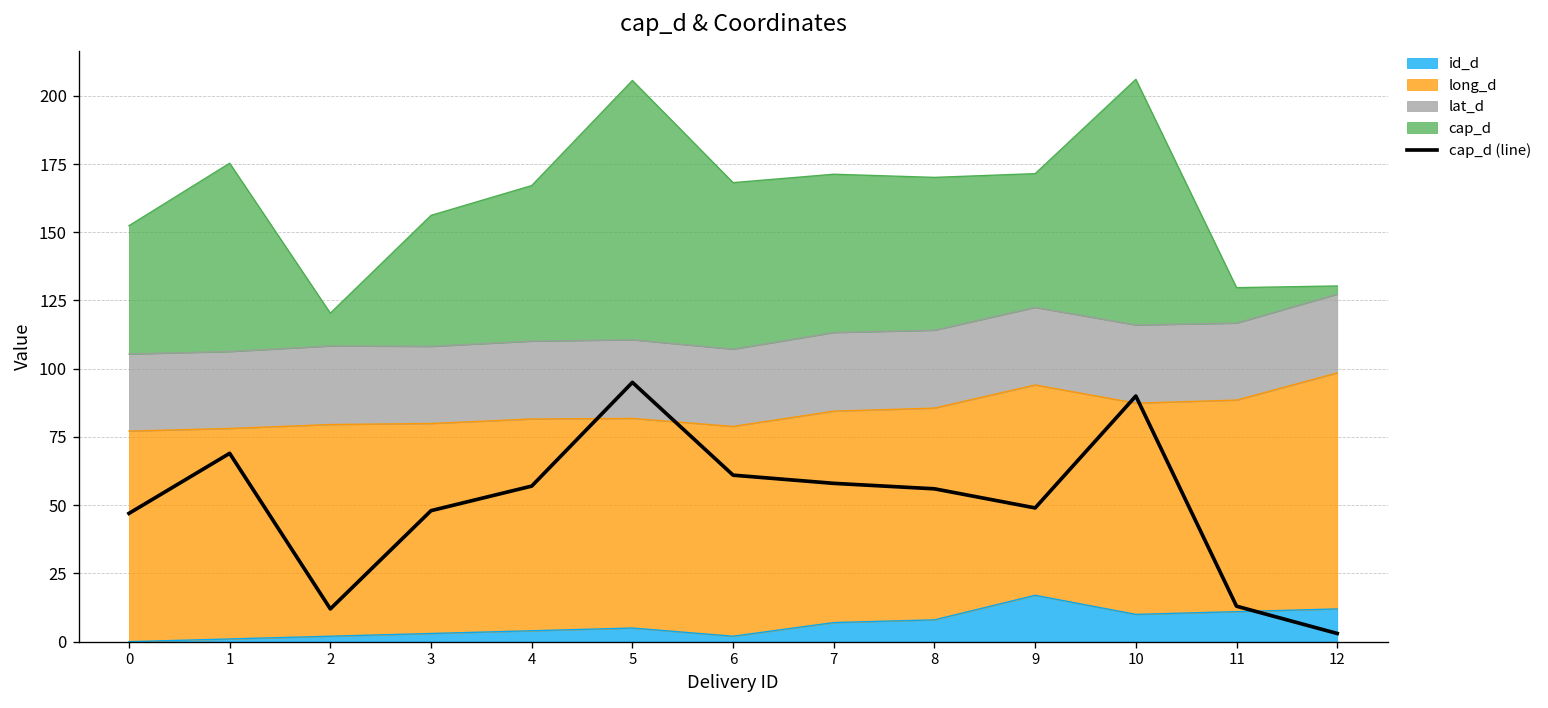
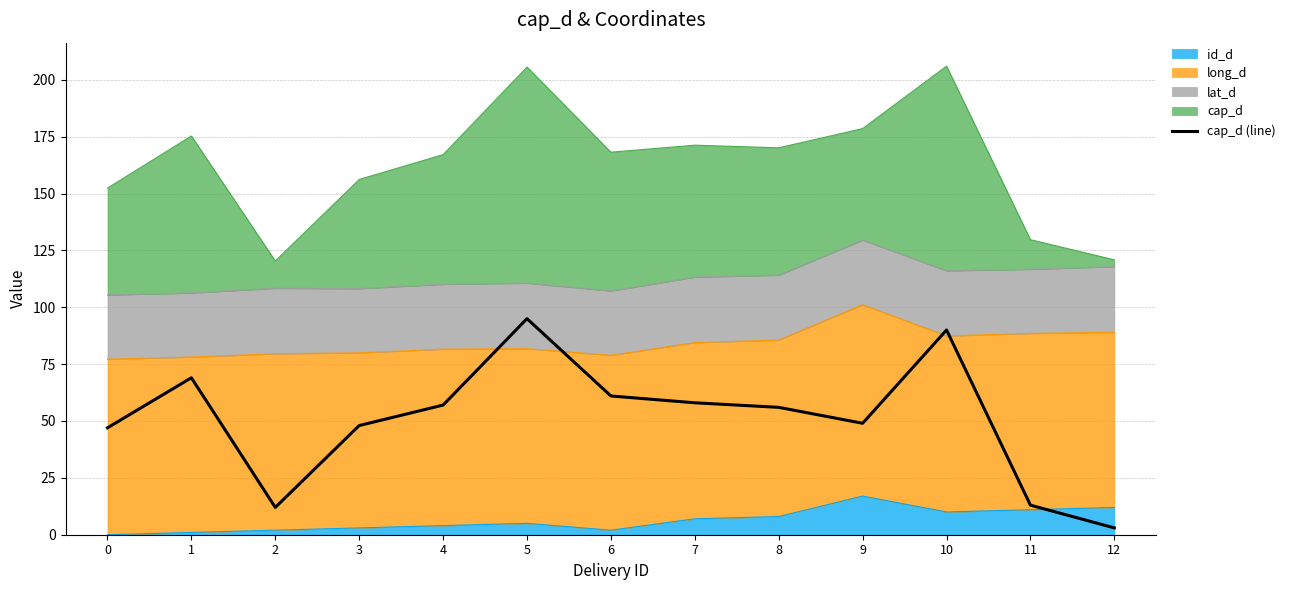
long_d, 9: 77 -> 84
long_d, 12: 86 -> 77
